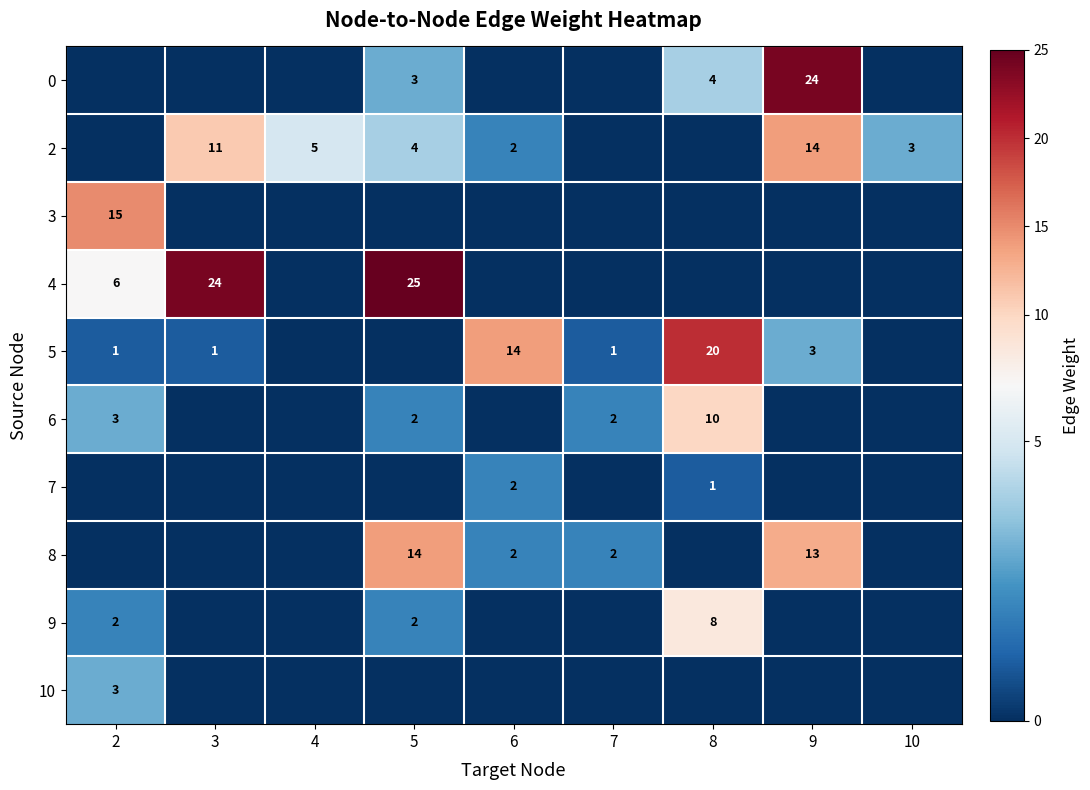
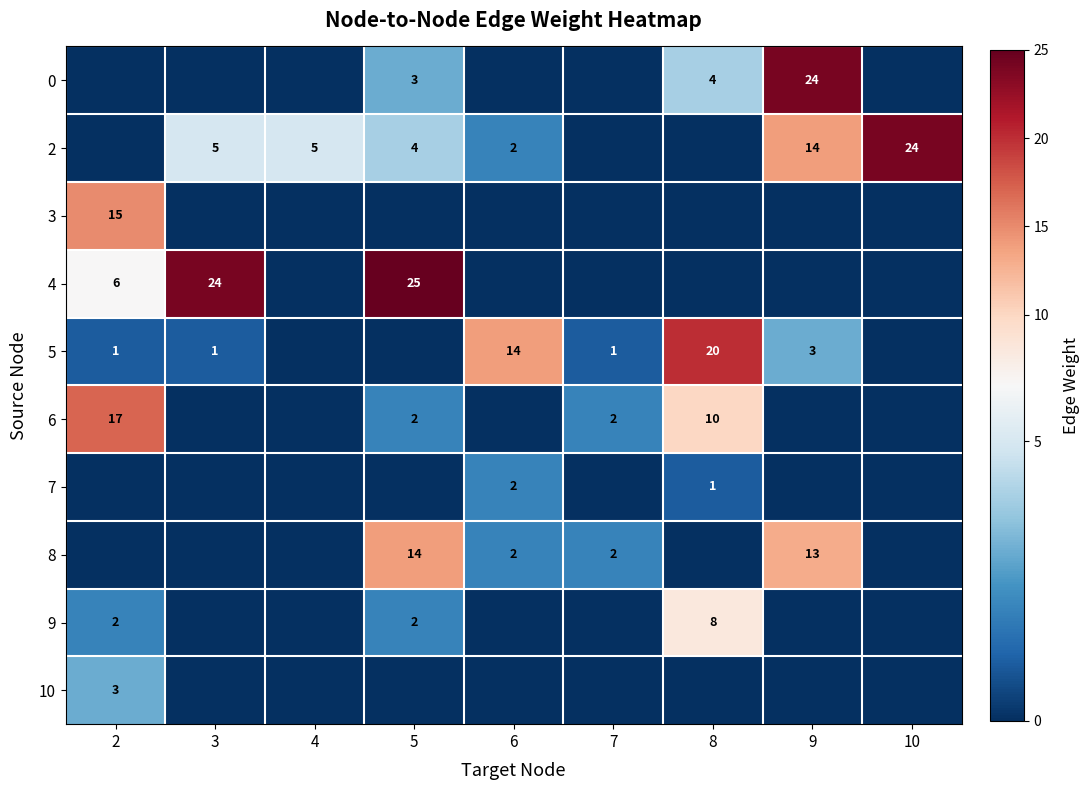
2, 3: 11 -> 5
2, 10: 3 -> 24
6, 2: 3 -> 17
